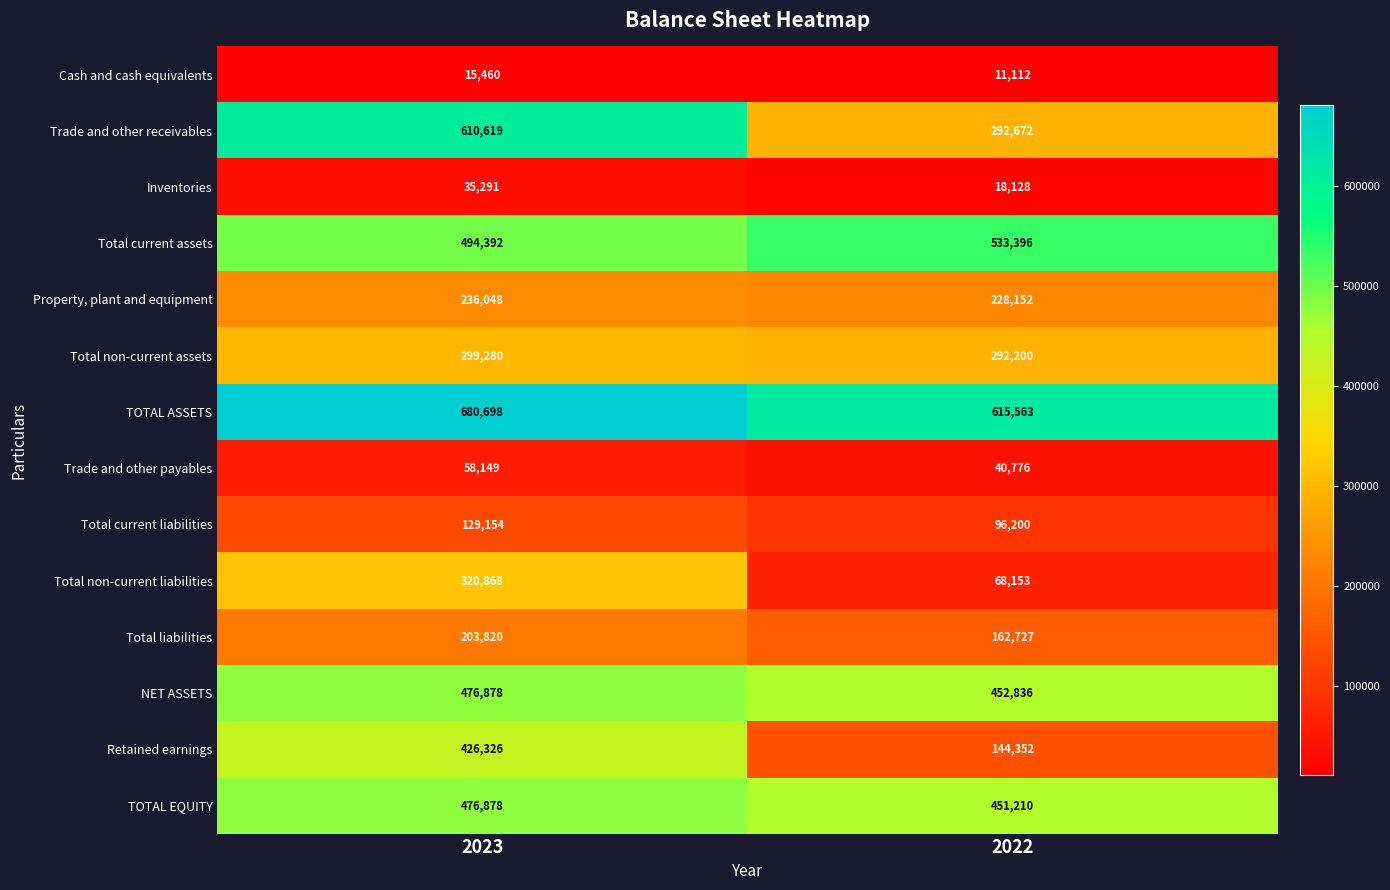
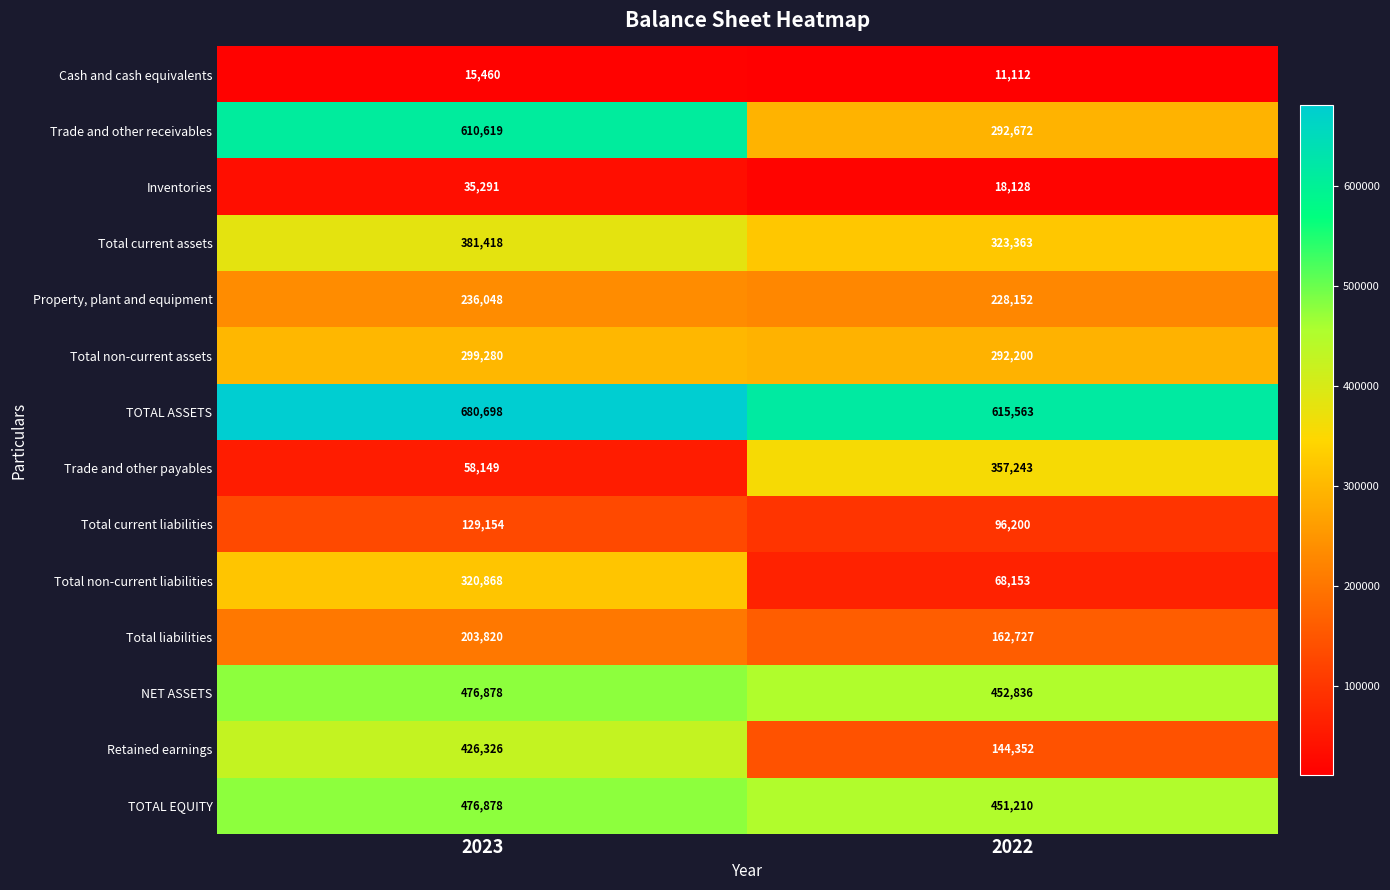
Total current assets, 2023: 494,392 -> 381,418
Total current assets, 2022: 533,396 -> 323,363
Trade and other payables, 2022: 40,776 -> 357,243
